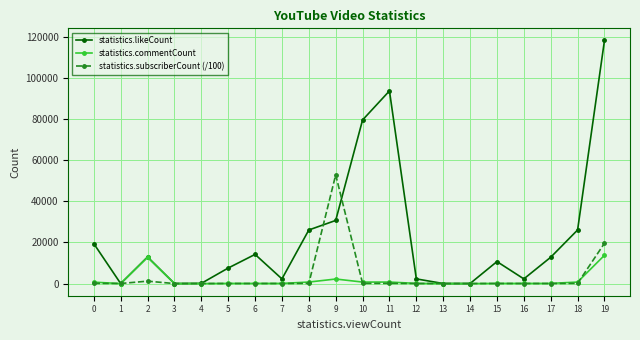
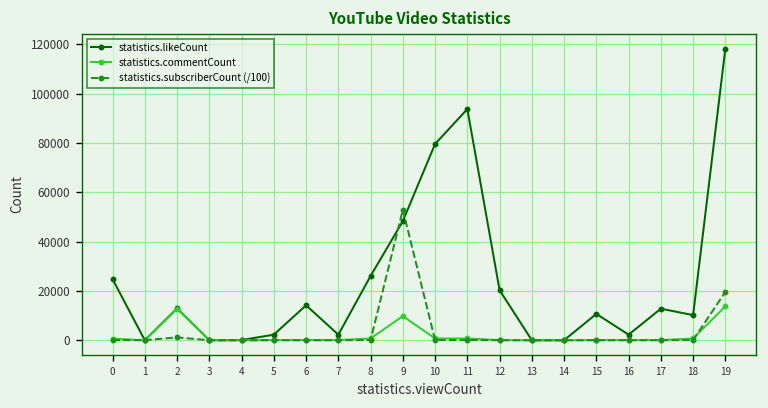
statistics.likeCount, 0: 19000 -> 25000
statistics.likeCount, 5: 8000 -> 2000
statistics.likeCount, 9: 31000 -> 48000
statistics.commentCount, 9: 2000 -> 10000
statistics.likeCount, 12: 2000 -> 20000
statistics.likeCount, 18: 26000 -> 10000
